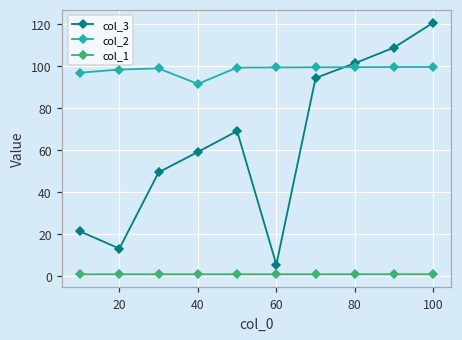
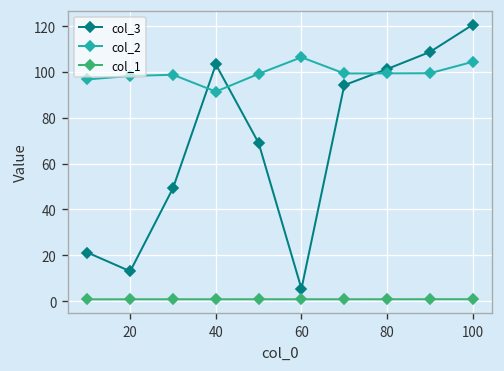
col_3, 40: 59 -> 103
col_2, 60: 99 -> 106
col_2, 100: 99 -> 104
